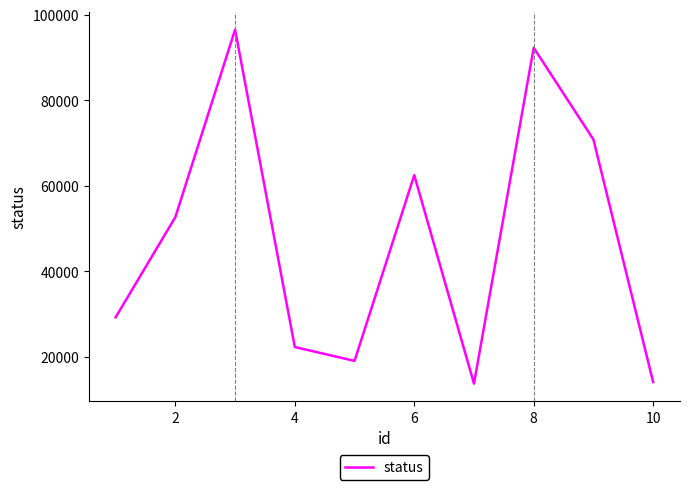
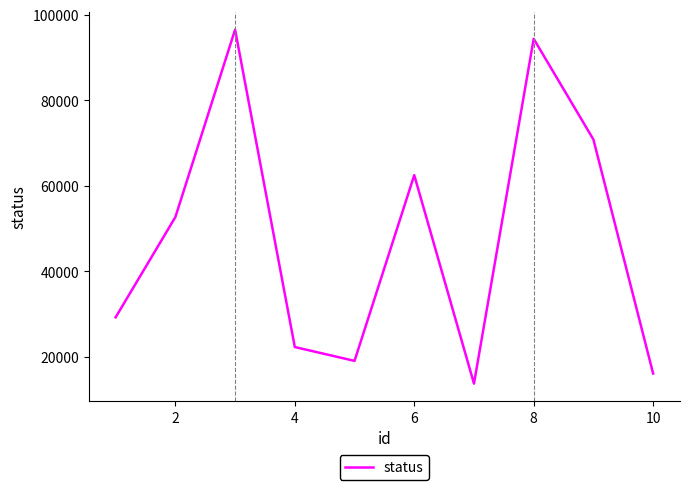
8: 92000 -> 94000
10: 14000 -> 16000
